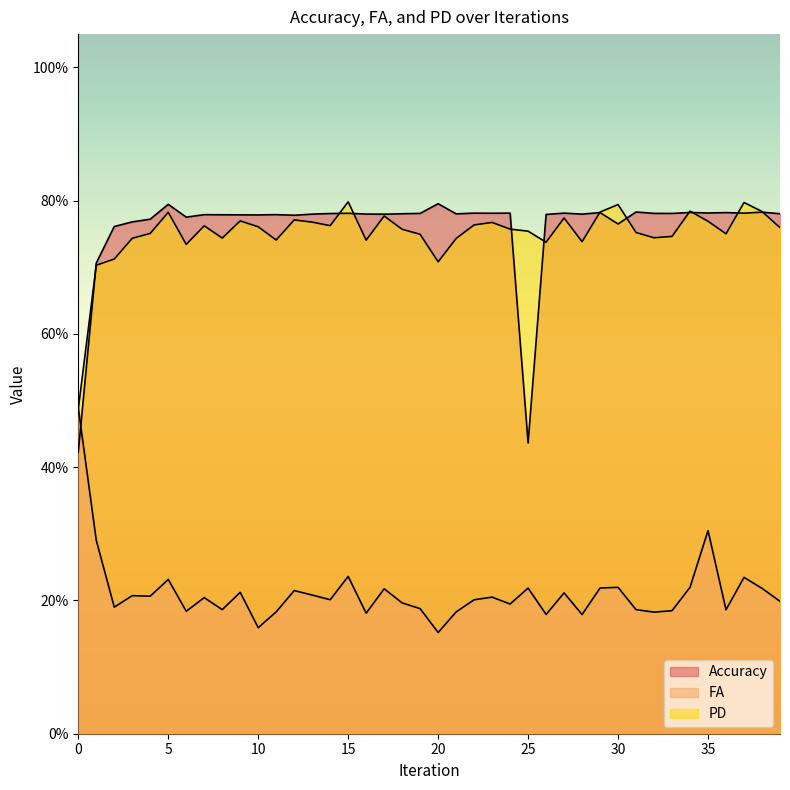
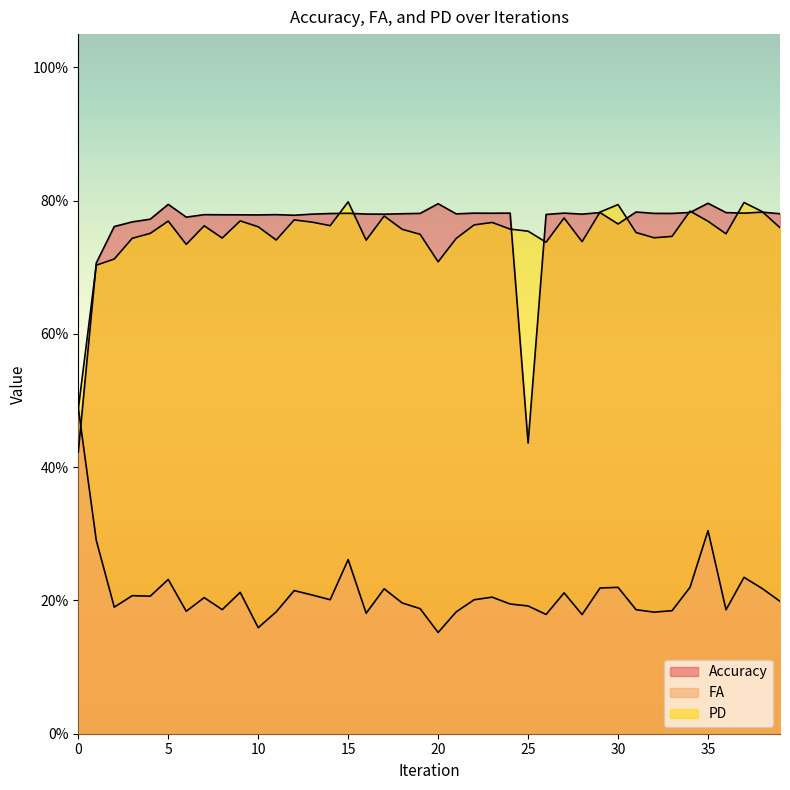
PD, 5: 78% -> 77%
FA, 15: 24% -> 26%
FA, 25: 22% -> 19%
Accuracy, 35: 78% -> 80%
